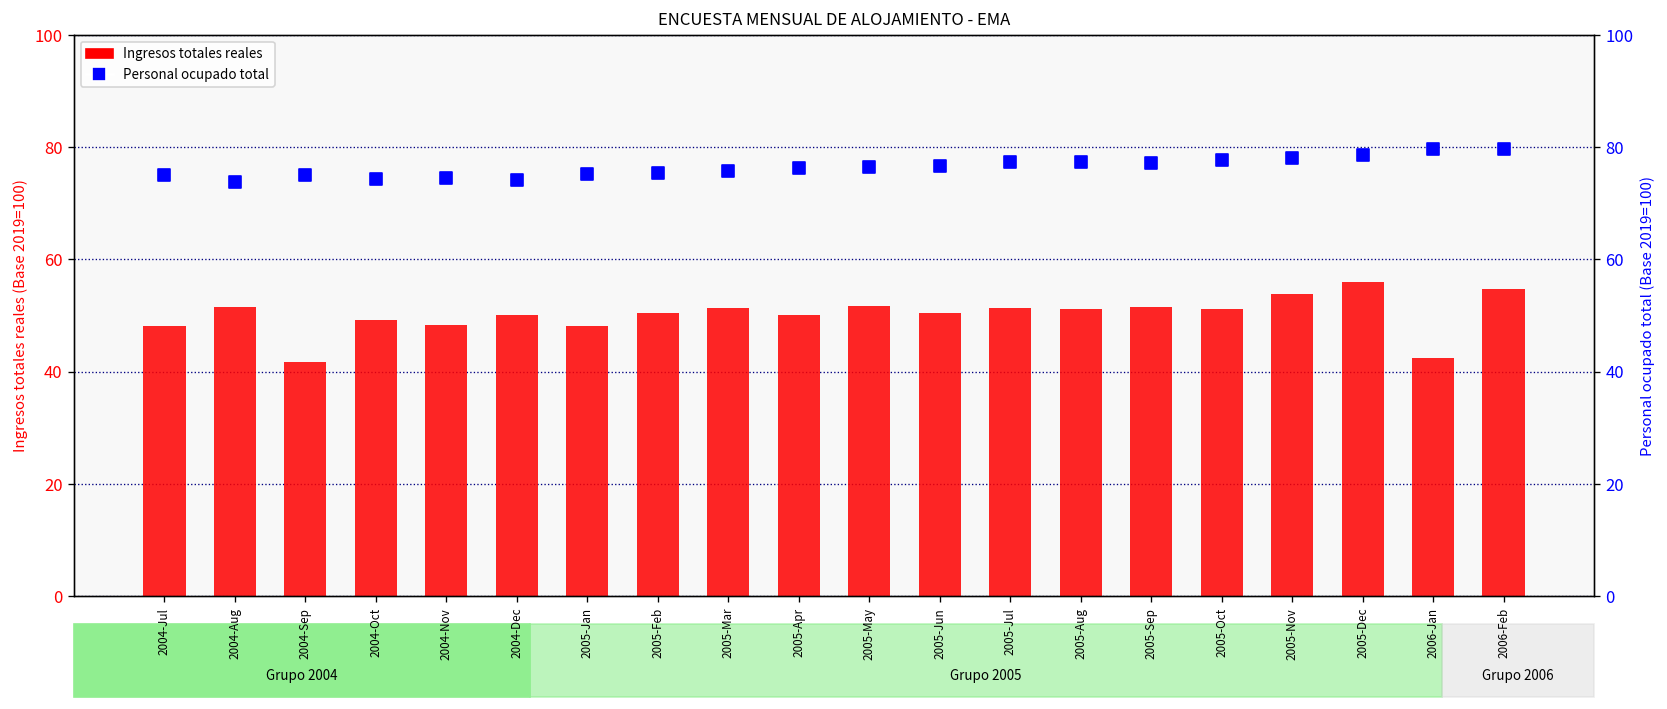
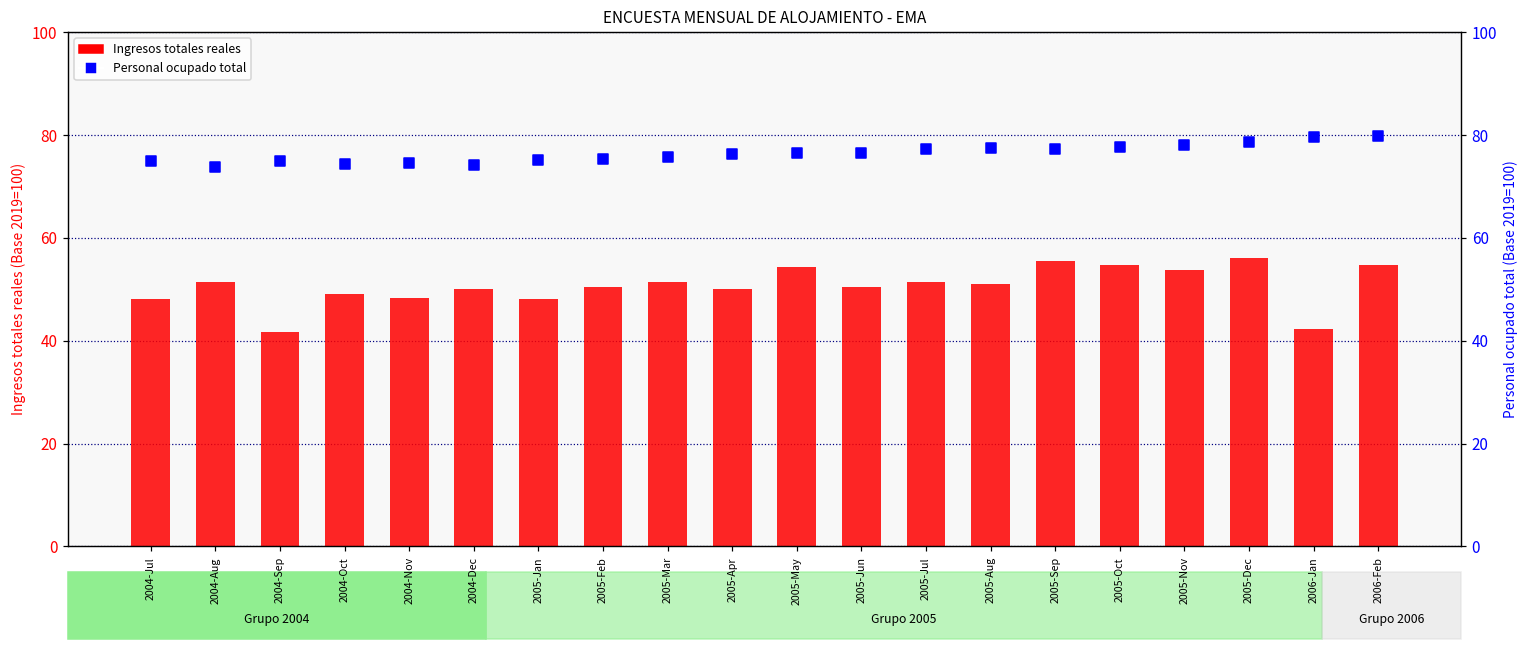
Ingresos totales reales, 2005-May: 52 -> 54
Ingresos totales reales, 2005-Sep: 51 -> 55
Ingresos totales reales, 2005-Oct: 51 -> 55
